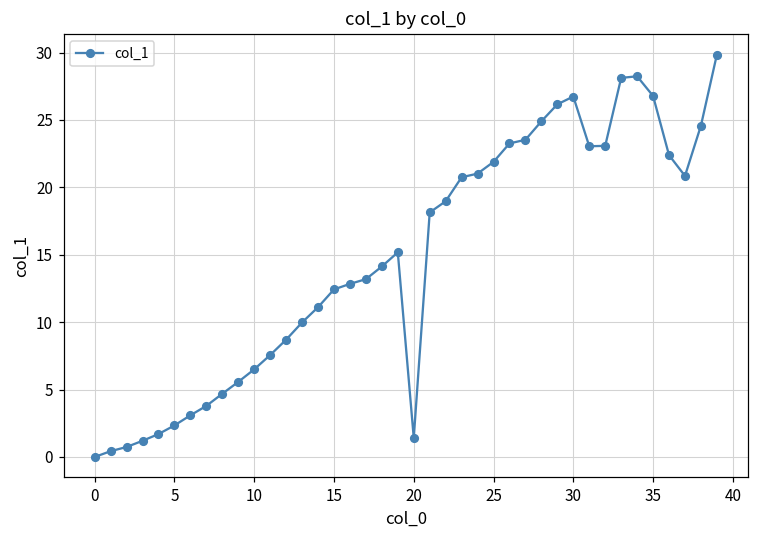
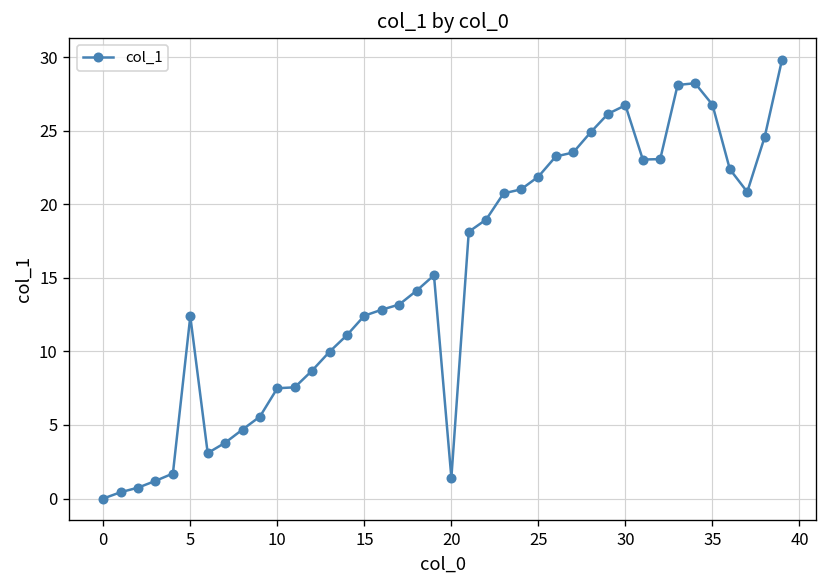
5: 2.3 -> 12.4
10: 6.5 -> 7.5
